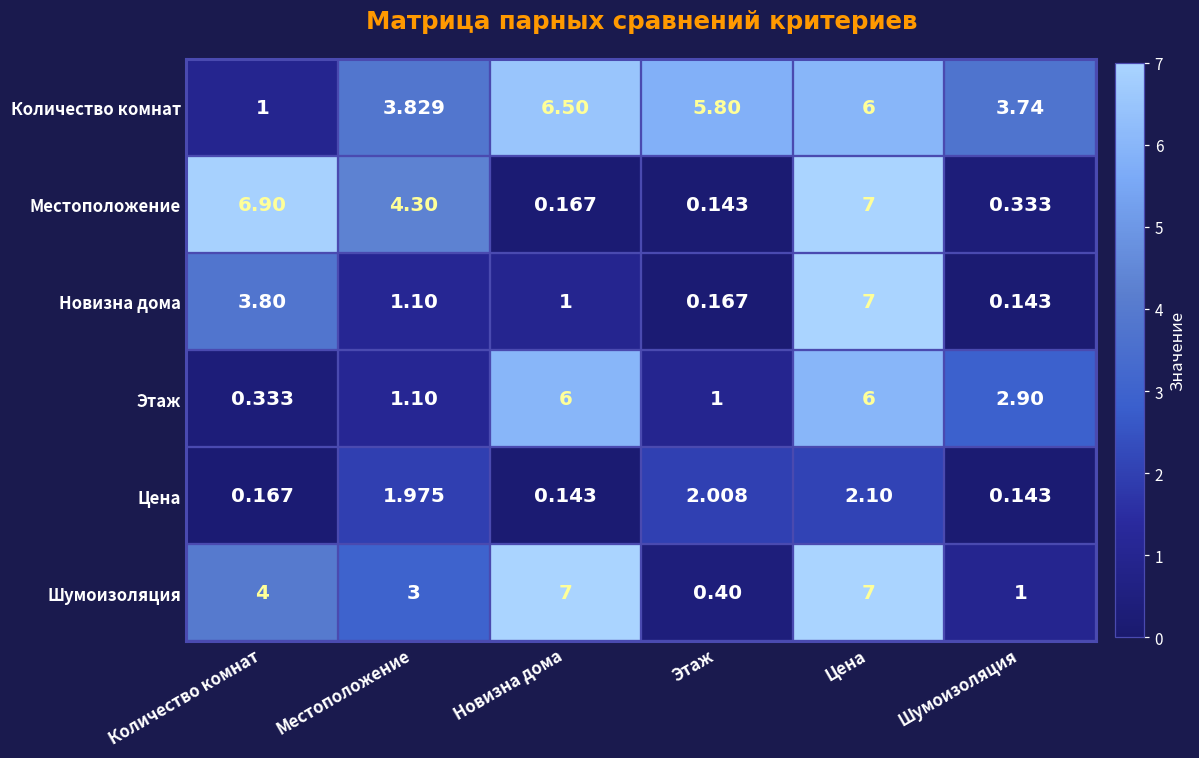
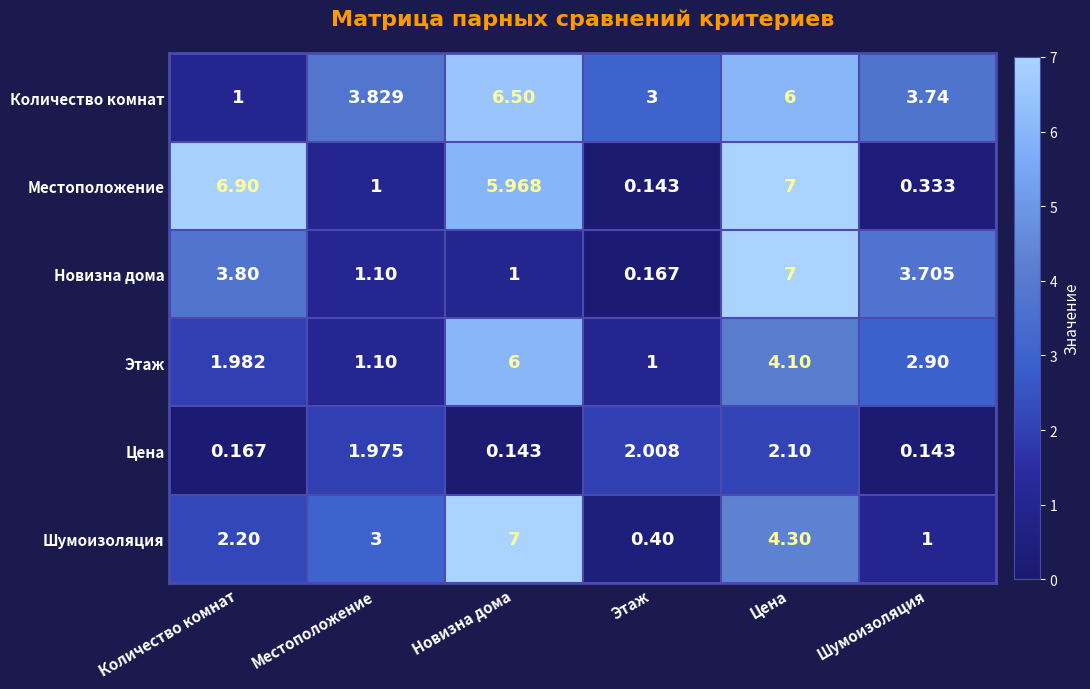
Количество комнат, Этаж: 5.80 -> 3
Местоположение, Местоположение: 4.30 -> 1
Местоположение, Новизна дома: 0.167 -> 5.968
Новизна дома, Шумоизоляция: 0.143 -> 3.705
Этаж, Количество комнат: 0.333 -> 1.982
Этаж, Цена: 6 -> 4.10
Шумоизоляция, Количество комнат: 4 -> 2.20
Шумоизоляция, Цена: 7 -> 4.30
